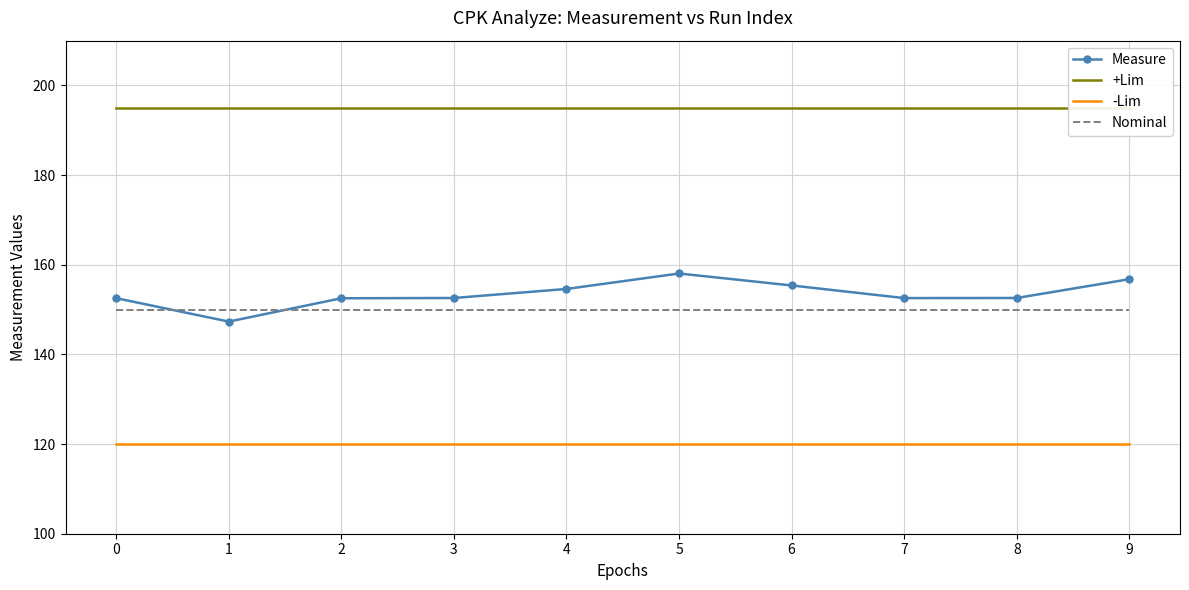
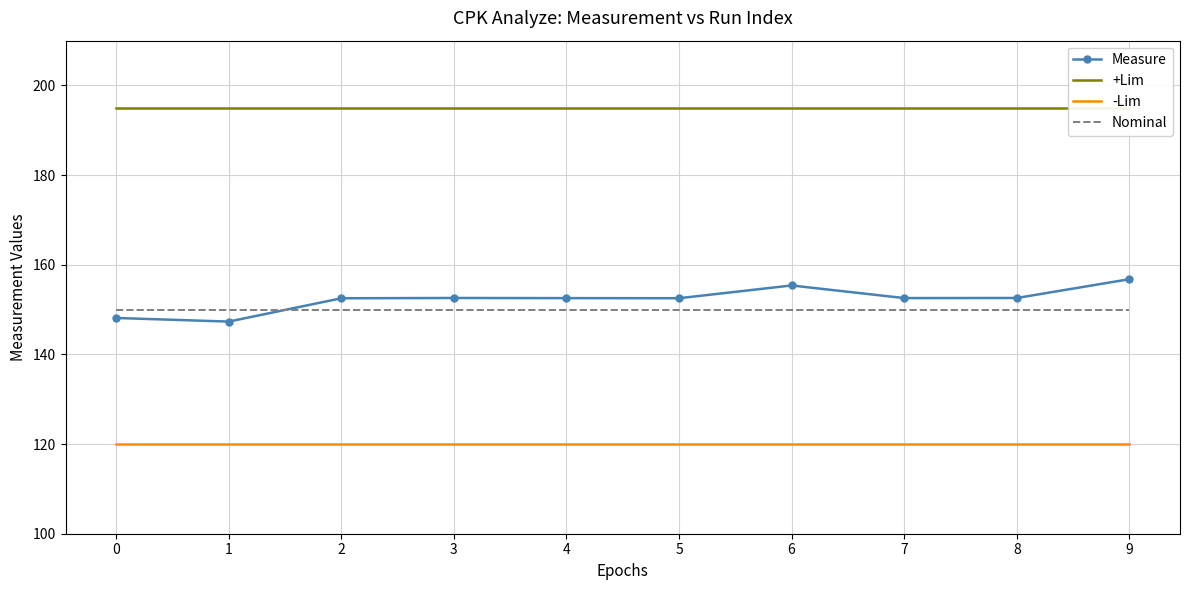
Measure, 0: 153 -> 148
Measure, 4: 155 -> 153
Measure, 5: 158 -> 153
